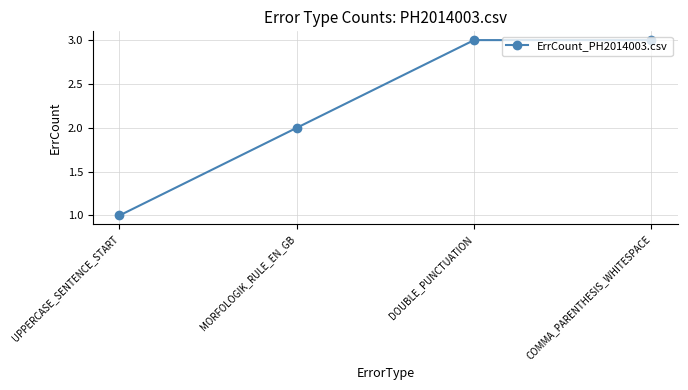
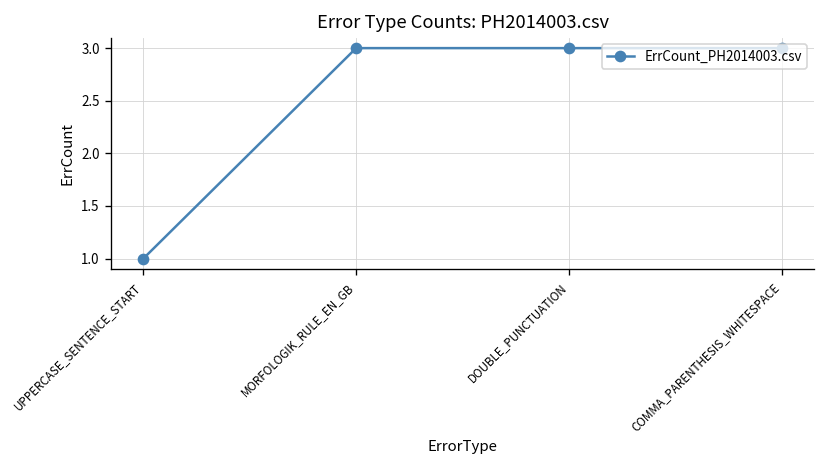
MORFOLOGIK_RULE_EN_GB: 2 -> 3
